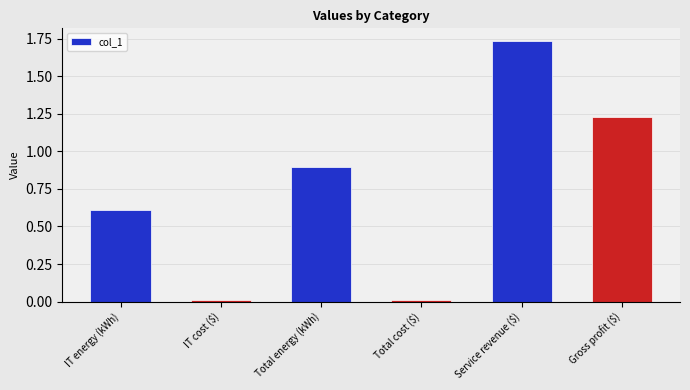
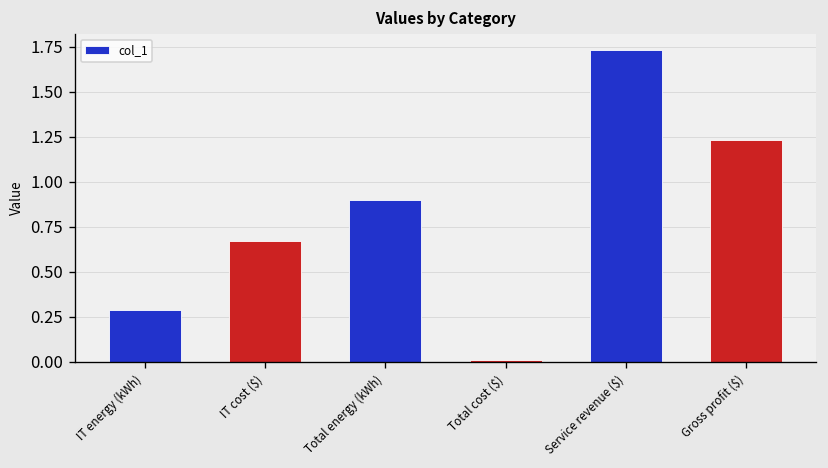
IT energy (kWh): 0.61 -> 0.29
IT cost ($): 0.01 -> 0.67
